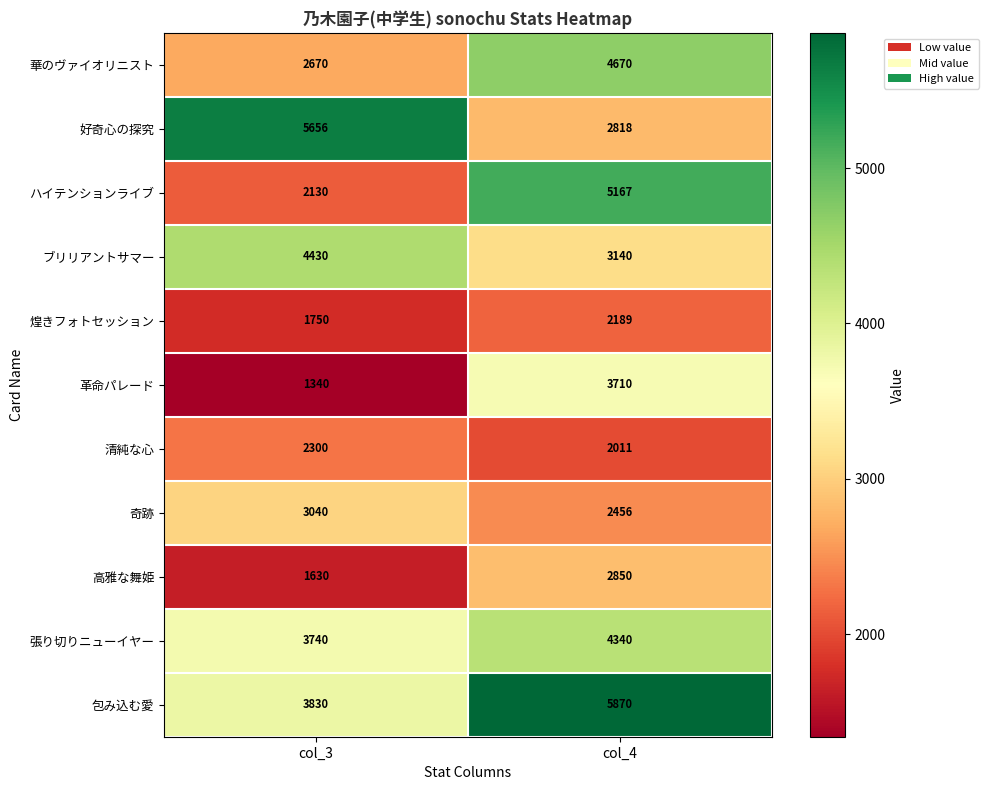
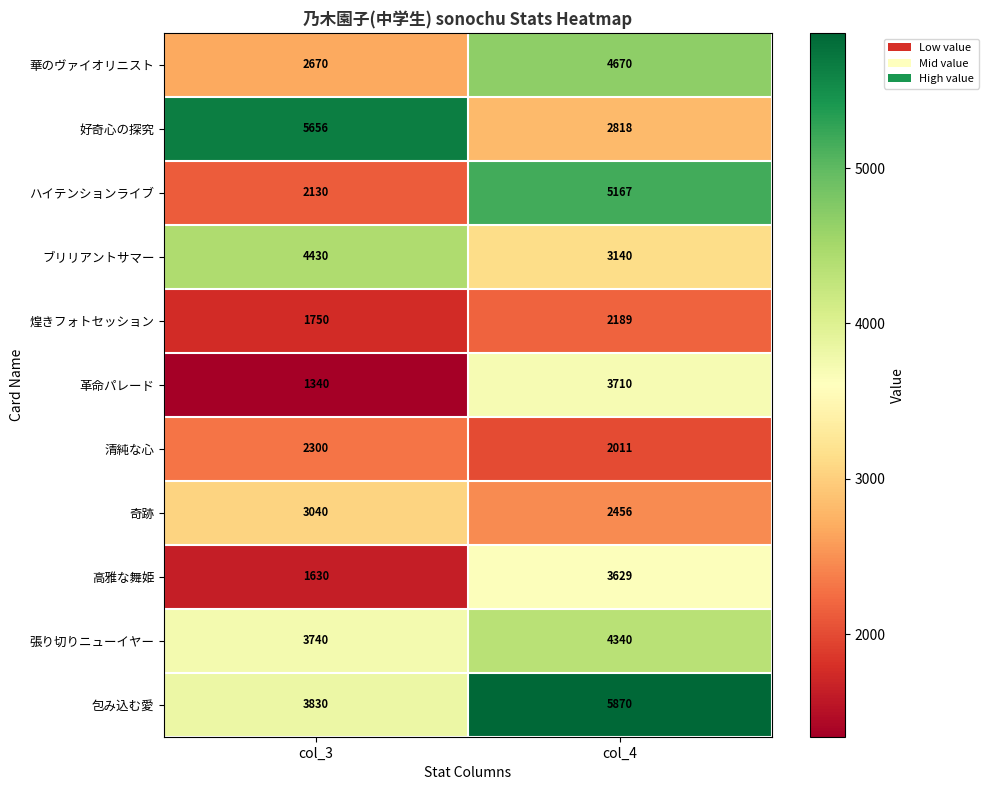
高雅な舞姫, col_4: 2850 -> 3629
